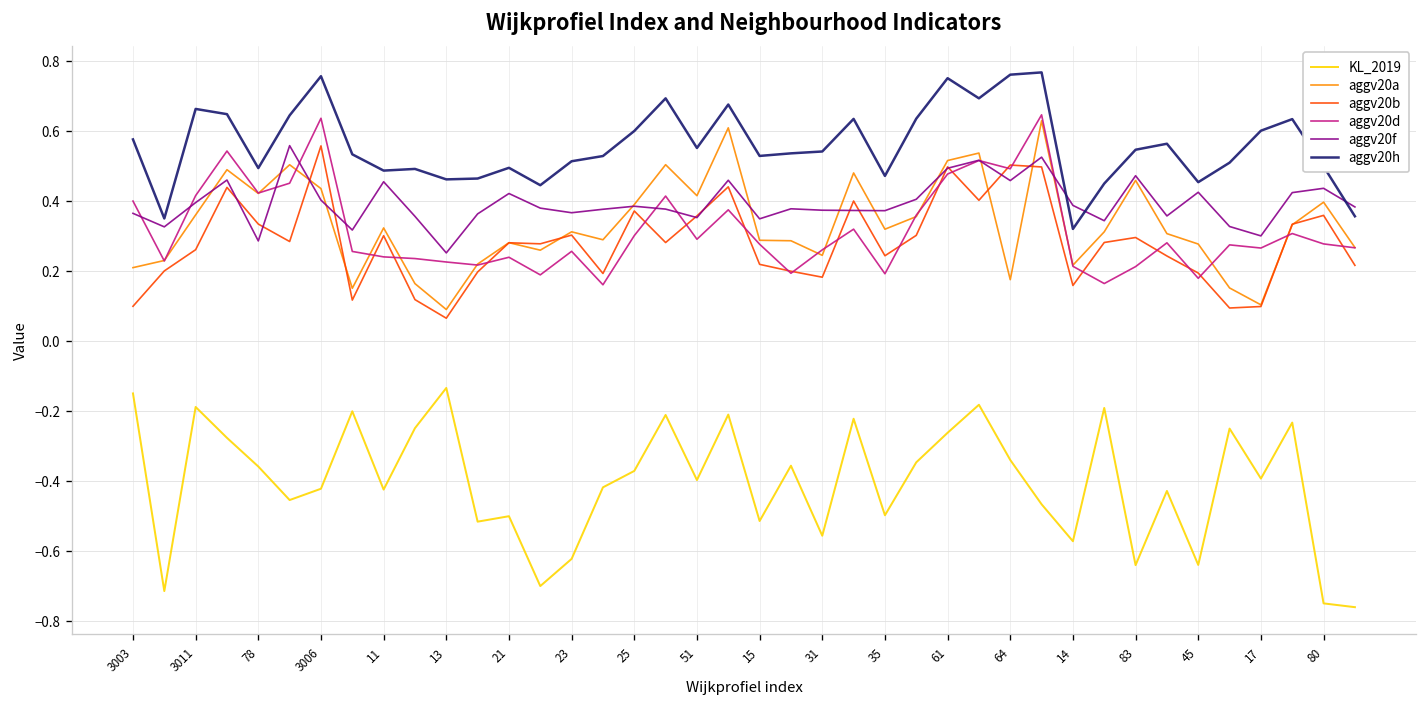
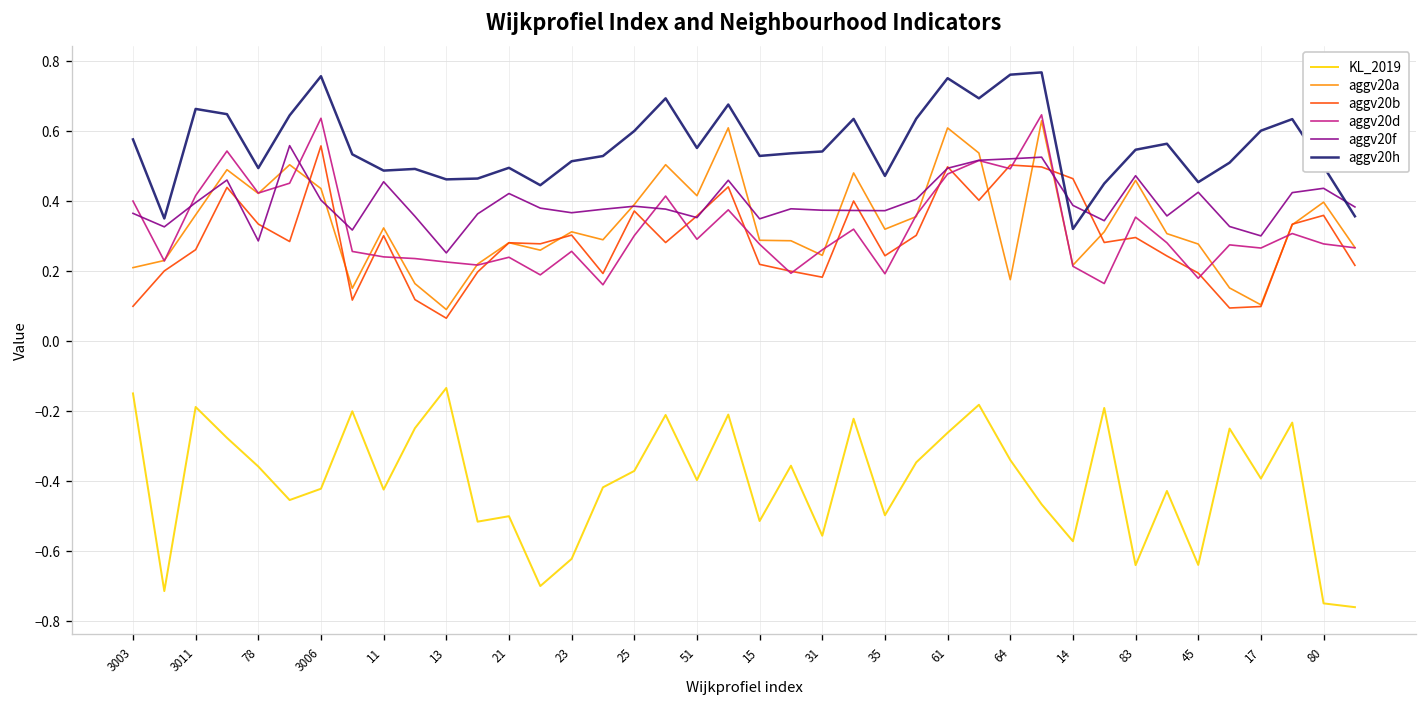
aggv20a, 61: 0.51 -> 0.61
aggv20f, 64: 0.46 -> 0.52
aggv20b, 14: 0.16 -> 0.46
aggv20d, 83: 0.21 -> 0.35
